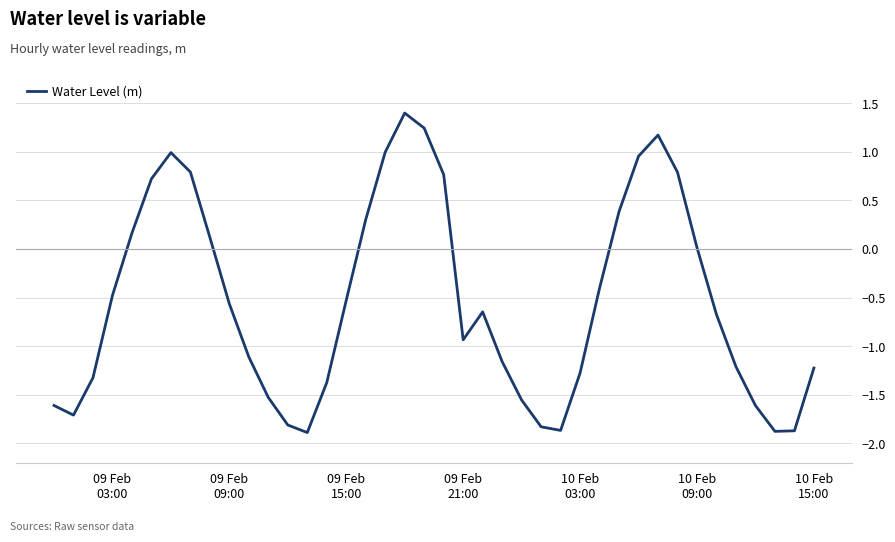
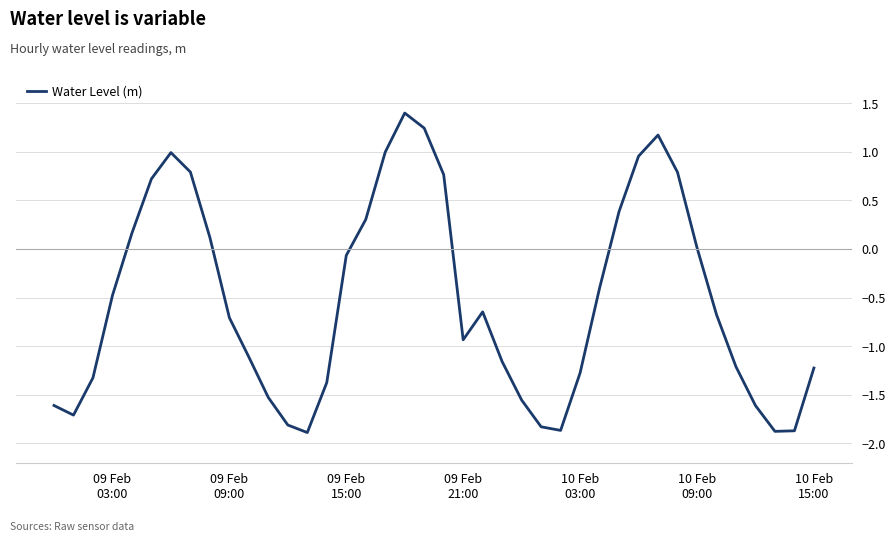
09 Feb 09:00: -0.6 -> -0.7
09 Feb 15:00: -0.5 -> -0.1
